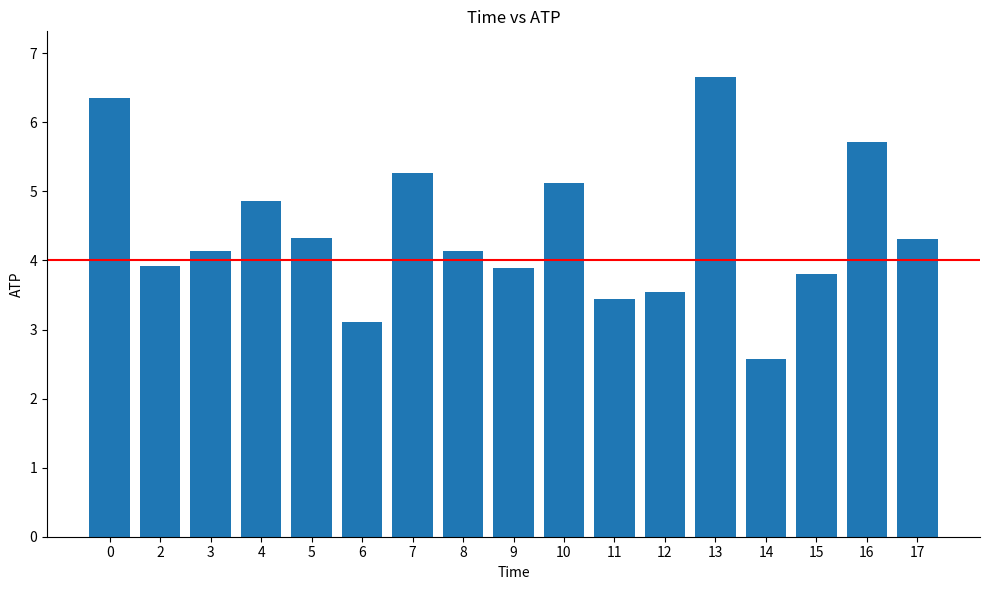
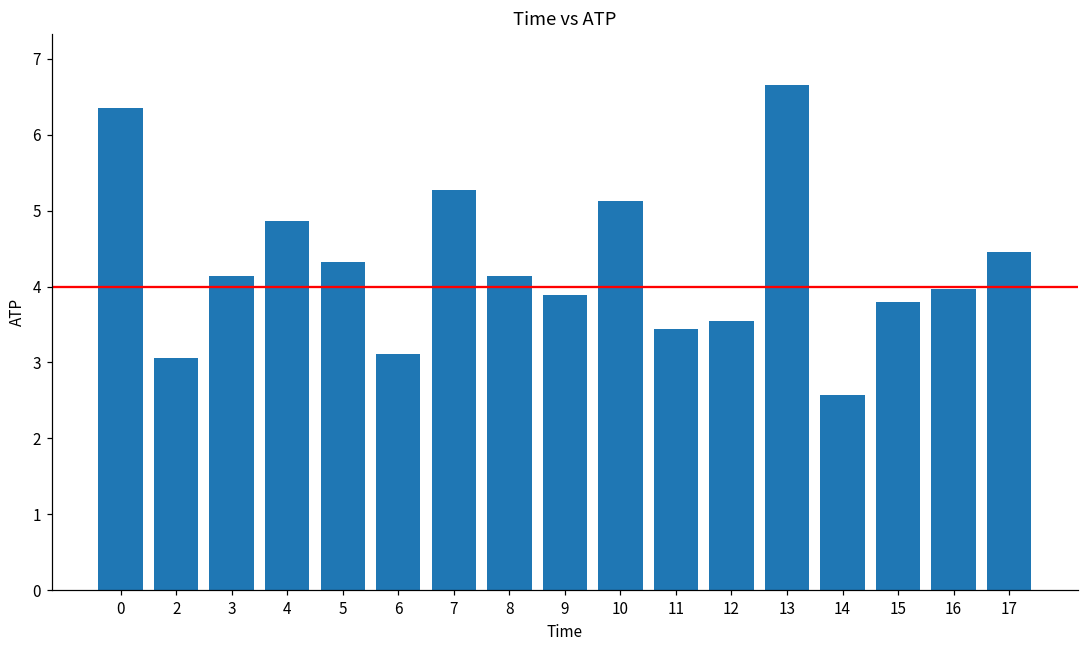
2: 3.9 -> 3.1
16: 5.7 -> 4.0
17: 4.3 -> 4.5
